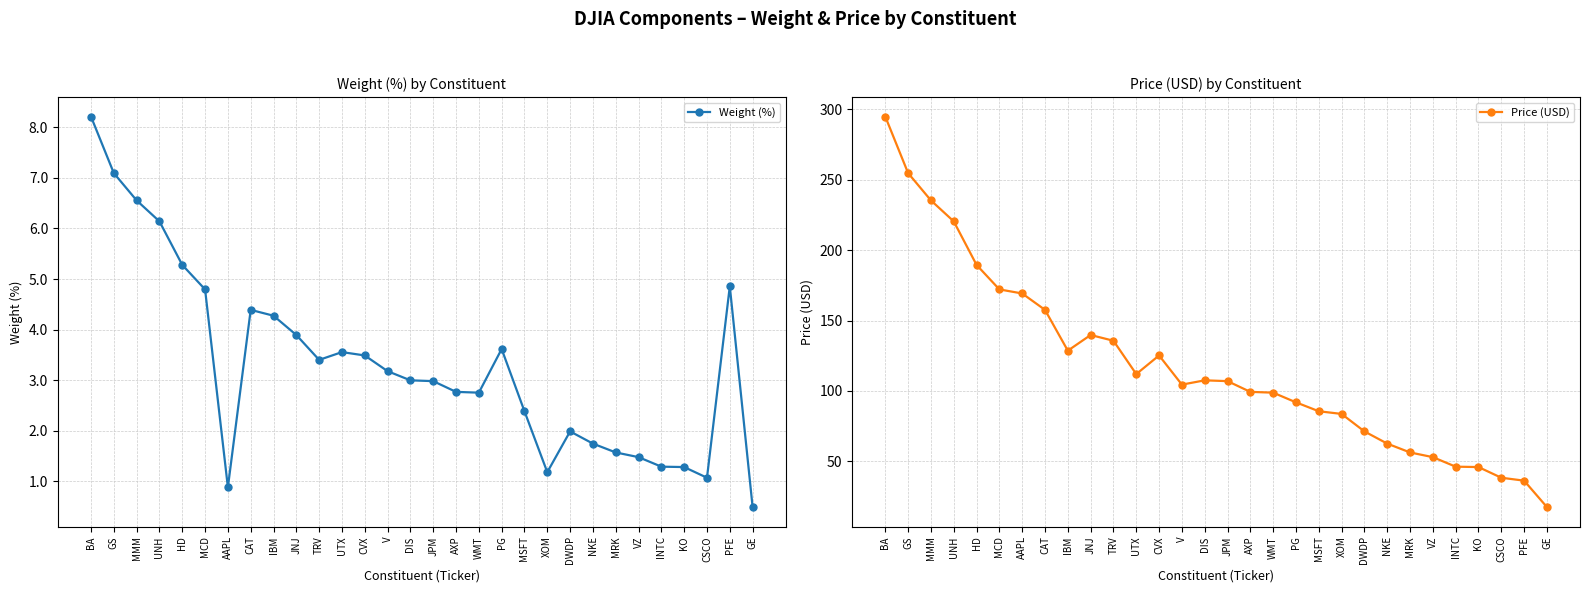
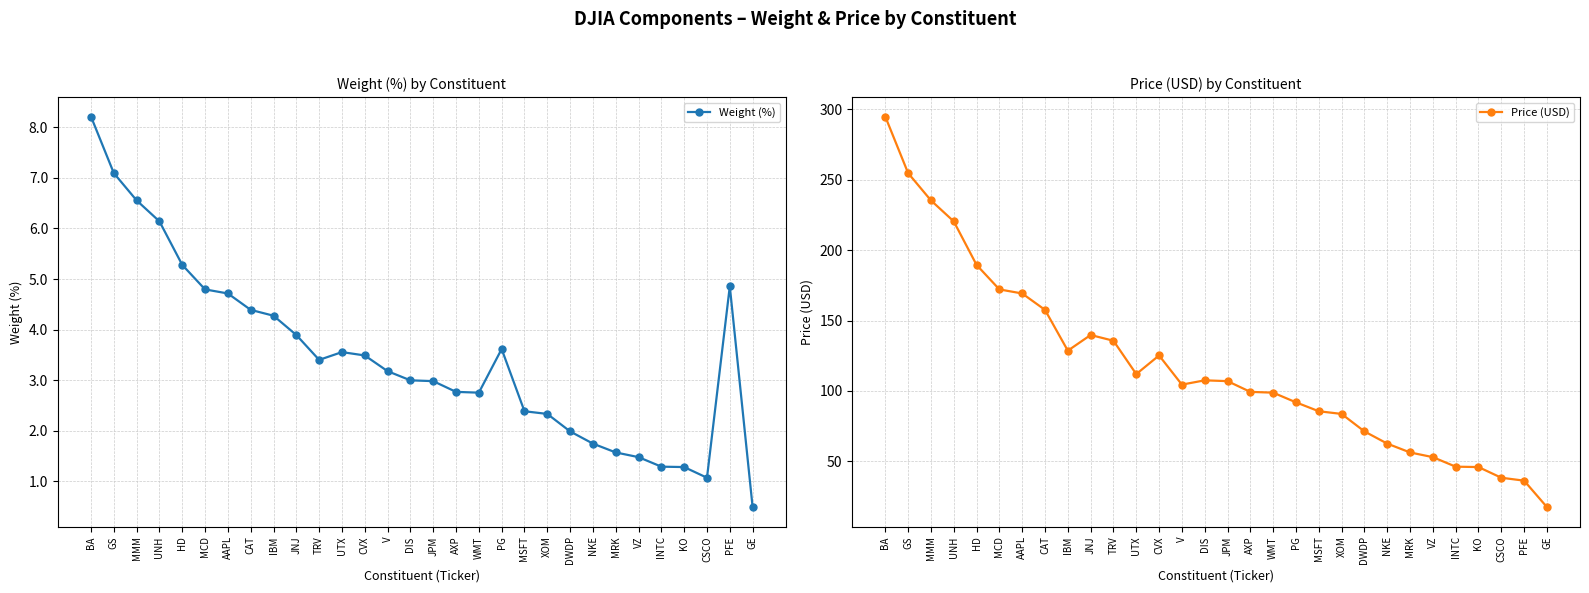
Weight (%) by Constituent, AAPL: 0.9 -> 4.7
Weight (%) by Constituent, XOM: 1.2 -> 2.3
